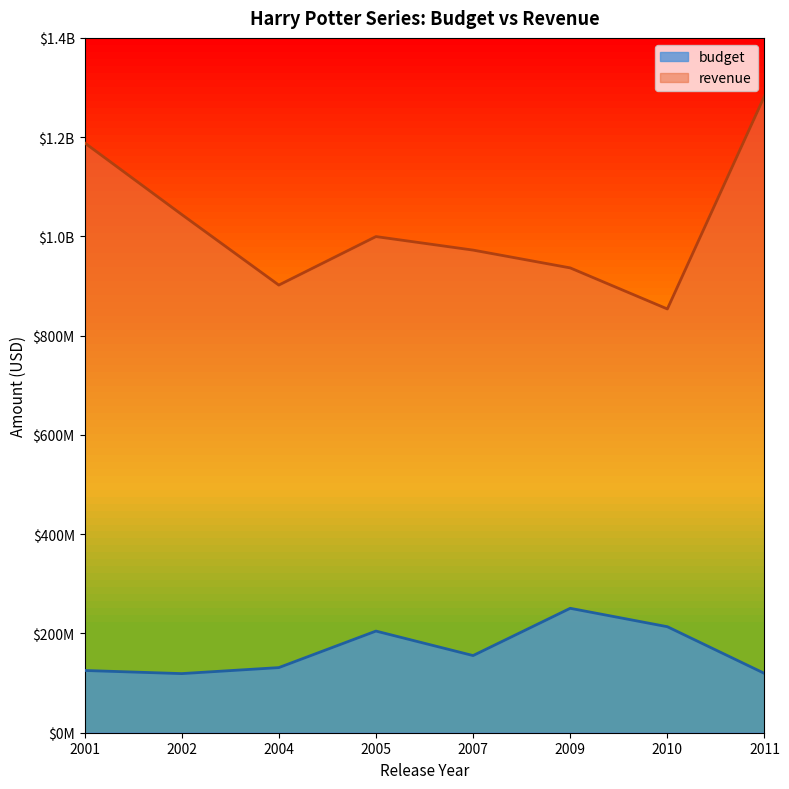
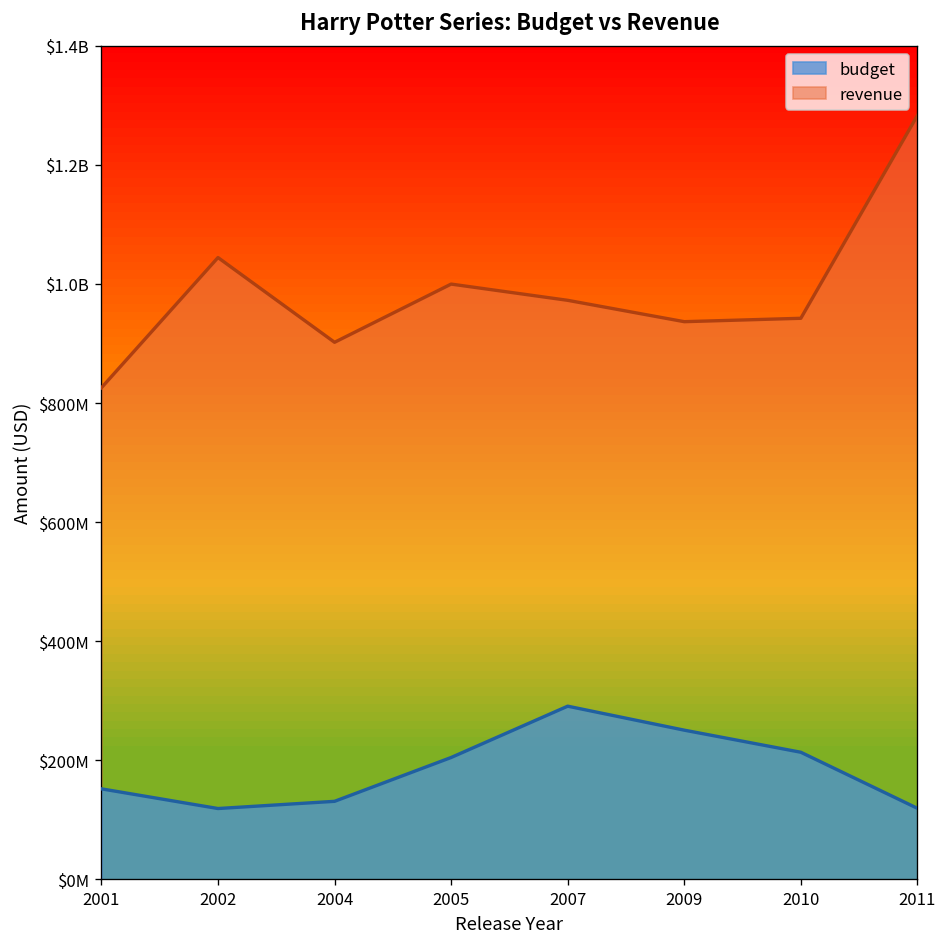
budget, 2001: $130000000 -> $150000000
revenue, 2001: $1190000000 -> $830000000
budget, 2007: $160000000 -> $290000000
revenue, 2010: $850000000 -> $940000000
